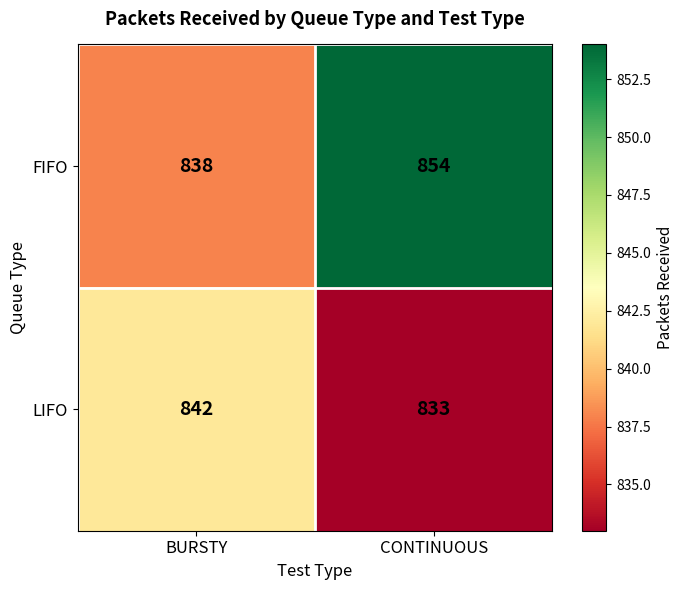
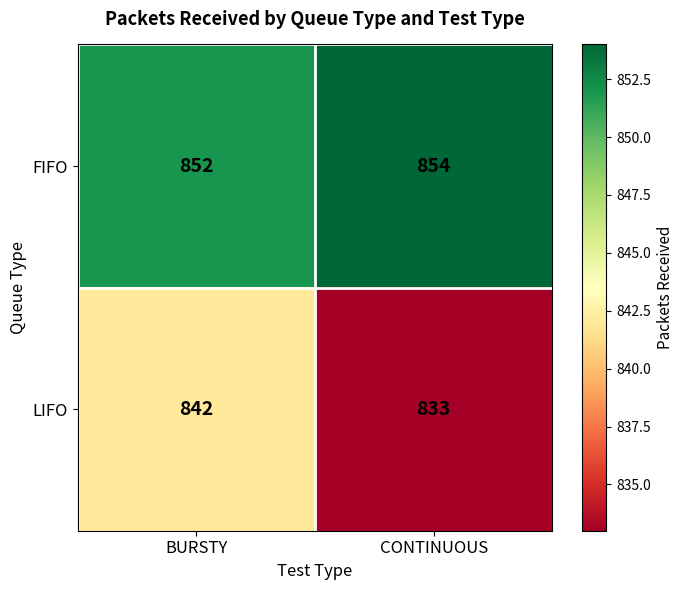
FIFO, BURSTY: 838 -> 852
